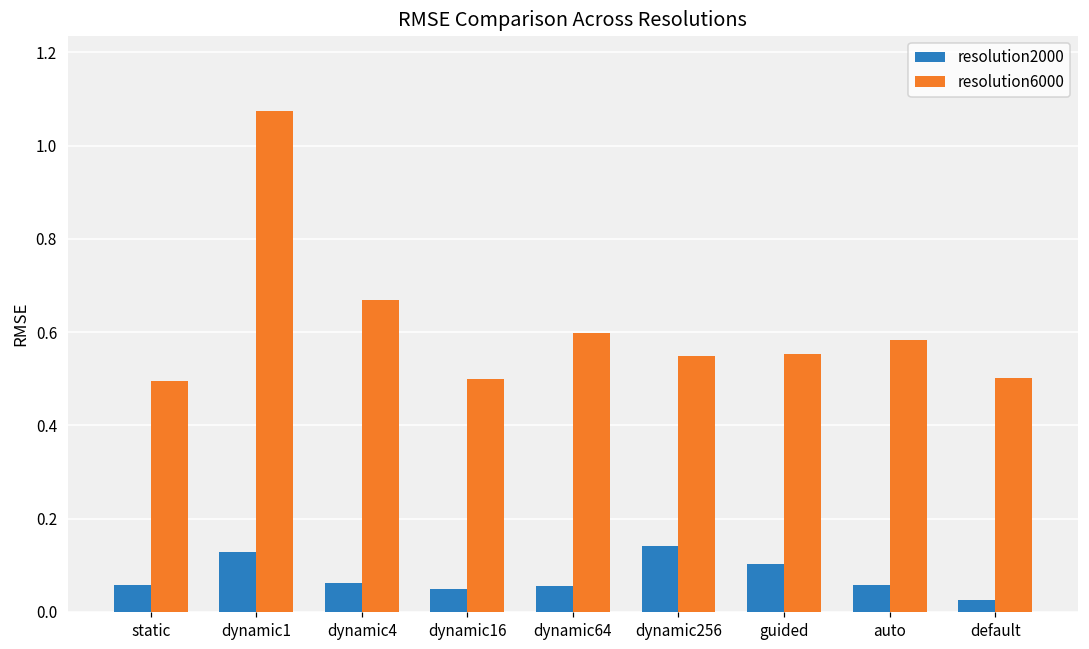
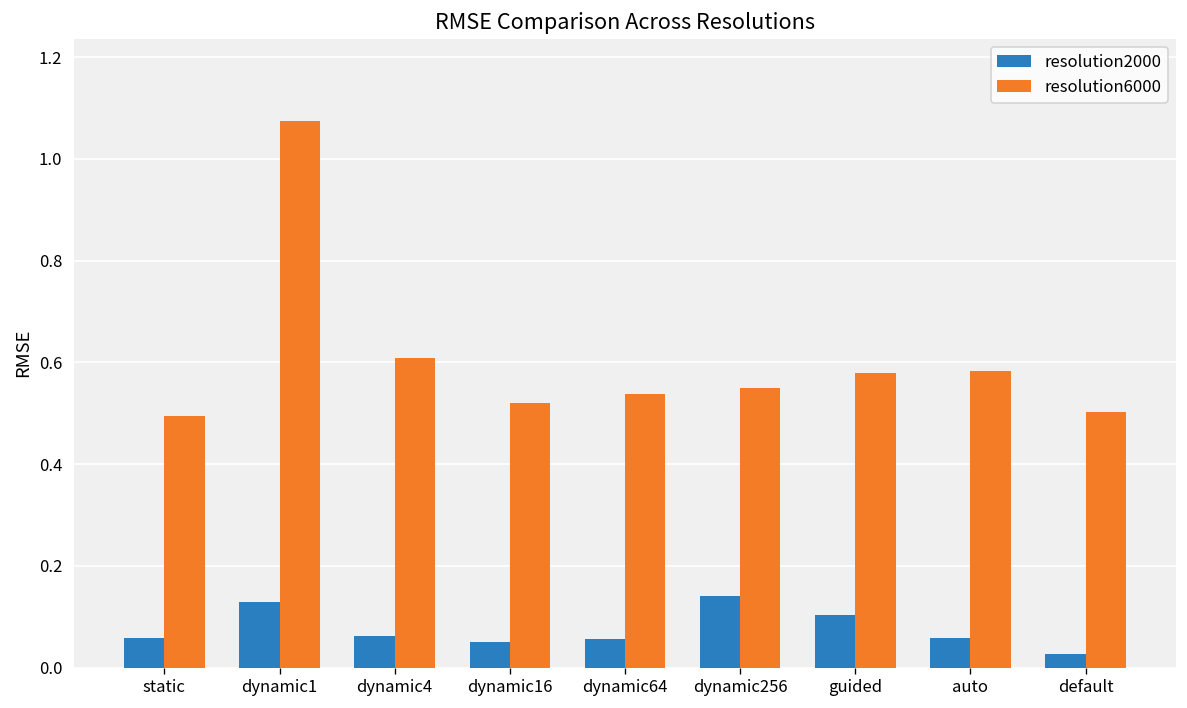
resolution6000, dynamic4: 0.67 -> 0.61
resolution6000, dynamic16: 0.50 -> 0.52
resolution6000, dynamic64: 0.60 -> 0.54
resolution6000, guided: 0.55 -> 0.58
